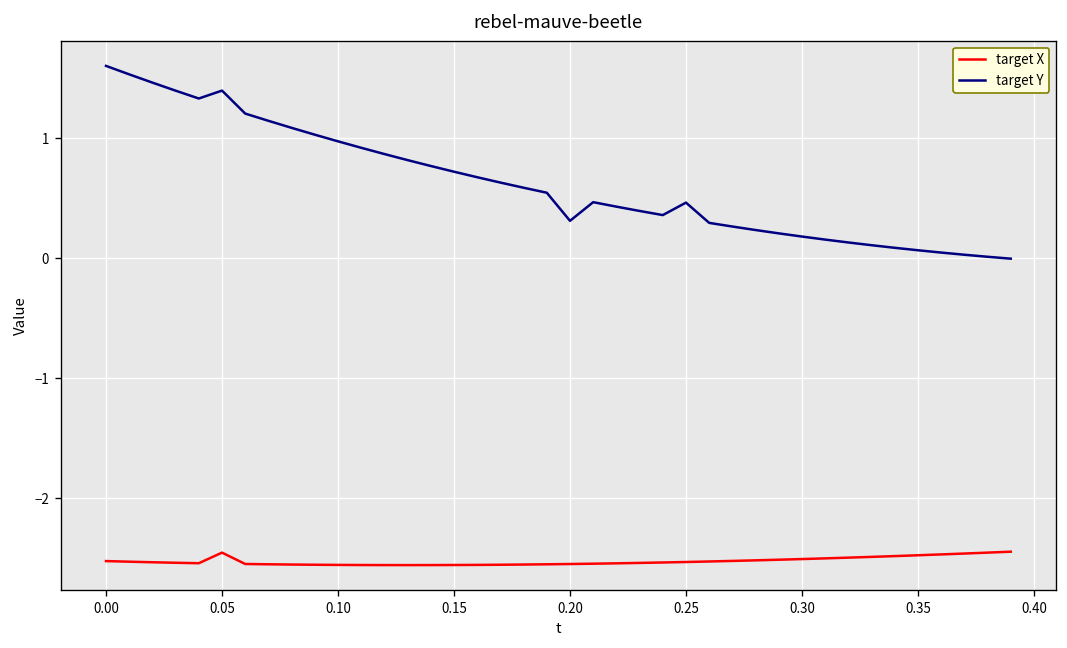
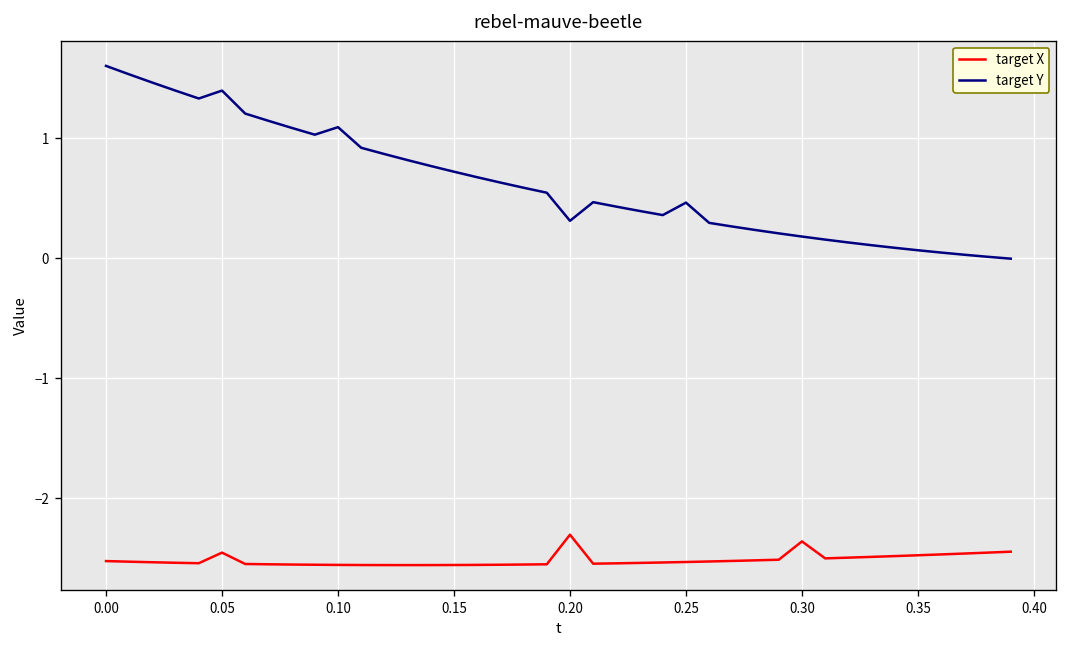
target Y, 0.10: 1.0 -> 1.1
target X, 0.20: -2.5 -> -2.3
target X, 0.30: -2.5 -> -2.4
